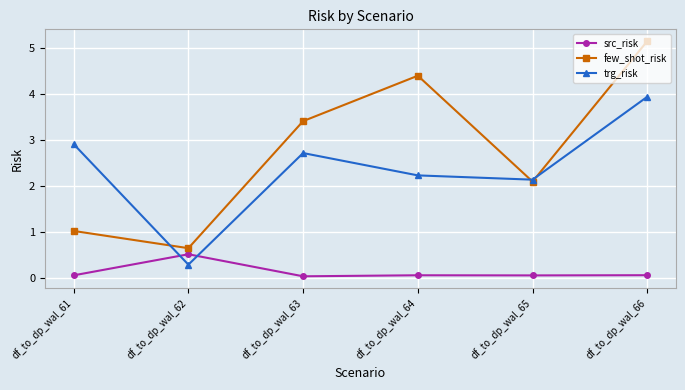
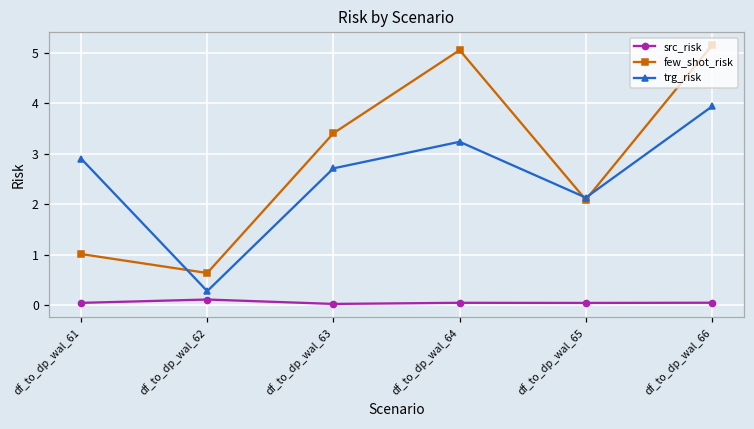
src_risk, df_to_dp_wal_62: 0.5 -> 0.1
few_shot_risk, df_to_dp_wal_64: 4.4 -> 5.0
trg_risk, df_to_dp_wal_64: 2.2 -> 3.2
